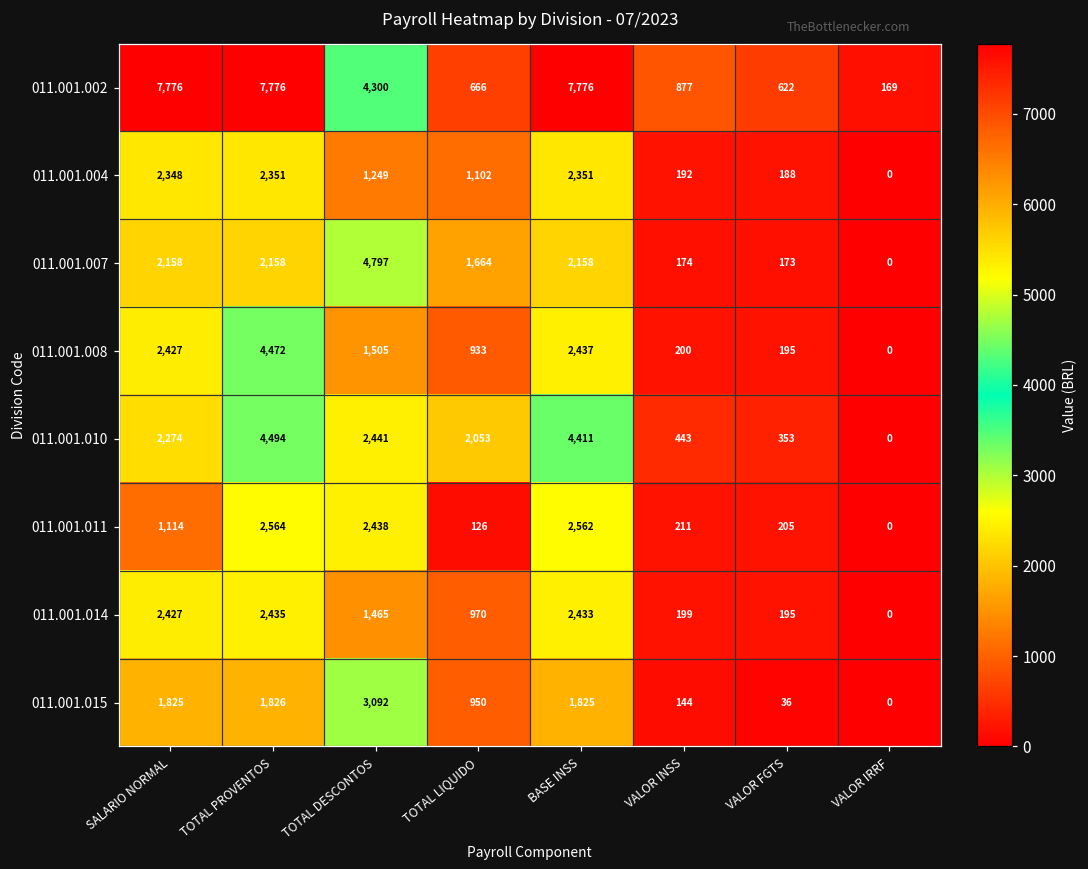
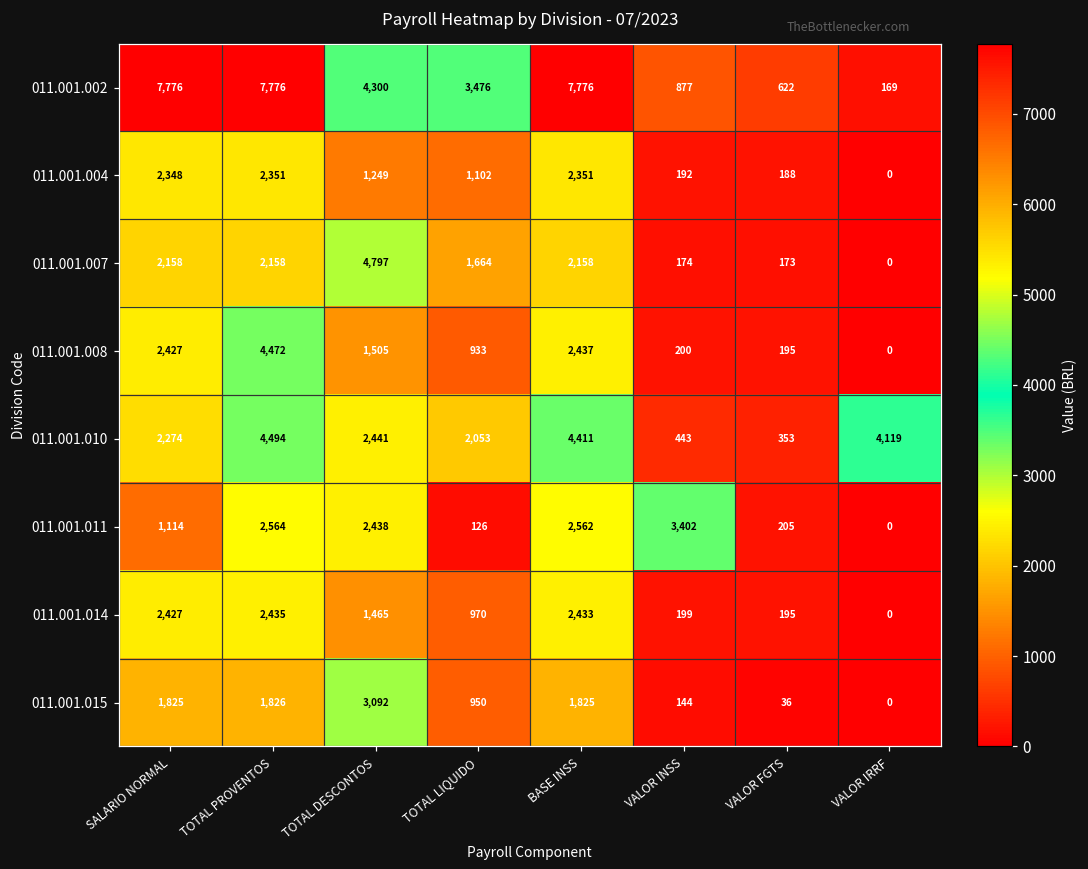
011.001.002, TOTAL LIQUIDO: 666 -> 3,476
011.001.010, VALOR IRRF: 0 -> 4,119
011.001.011, VALOR INSS: 211 -> 3,402
